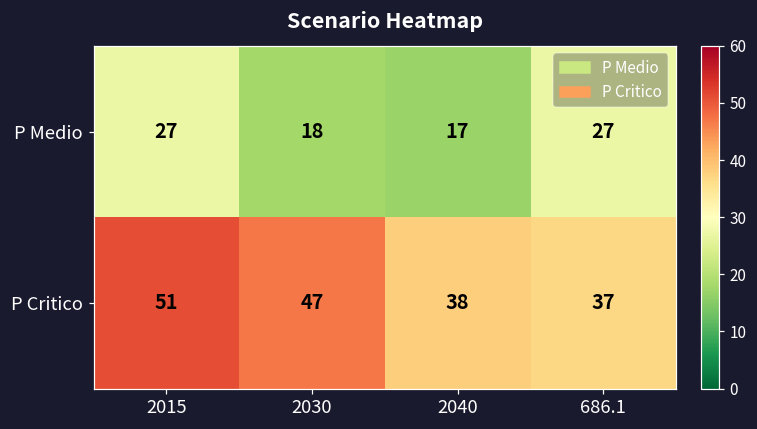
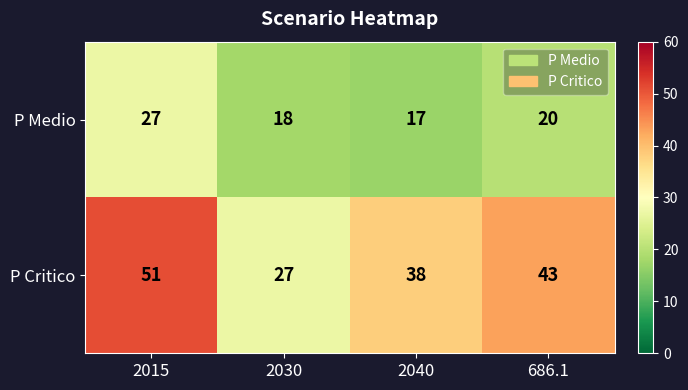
P Medio, 686.1: 27 -> 20
P Critico, 2030: 47 -> 27
P Critico, 686.1: 37 -> 43
